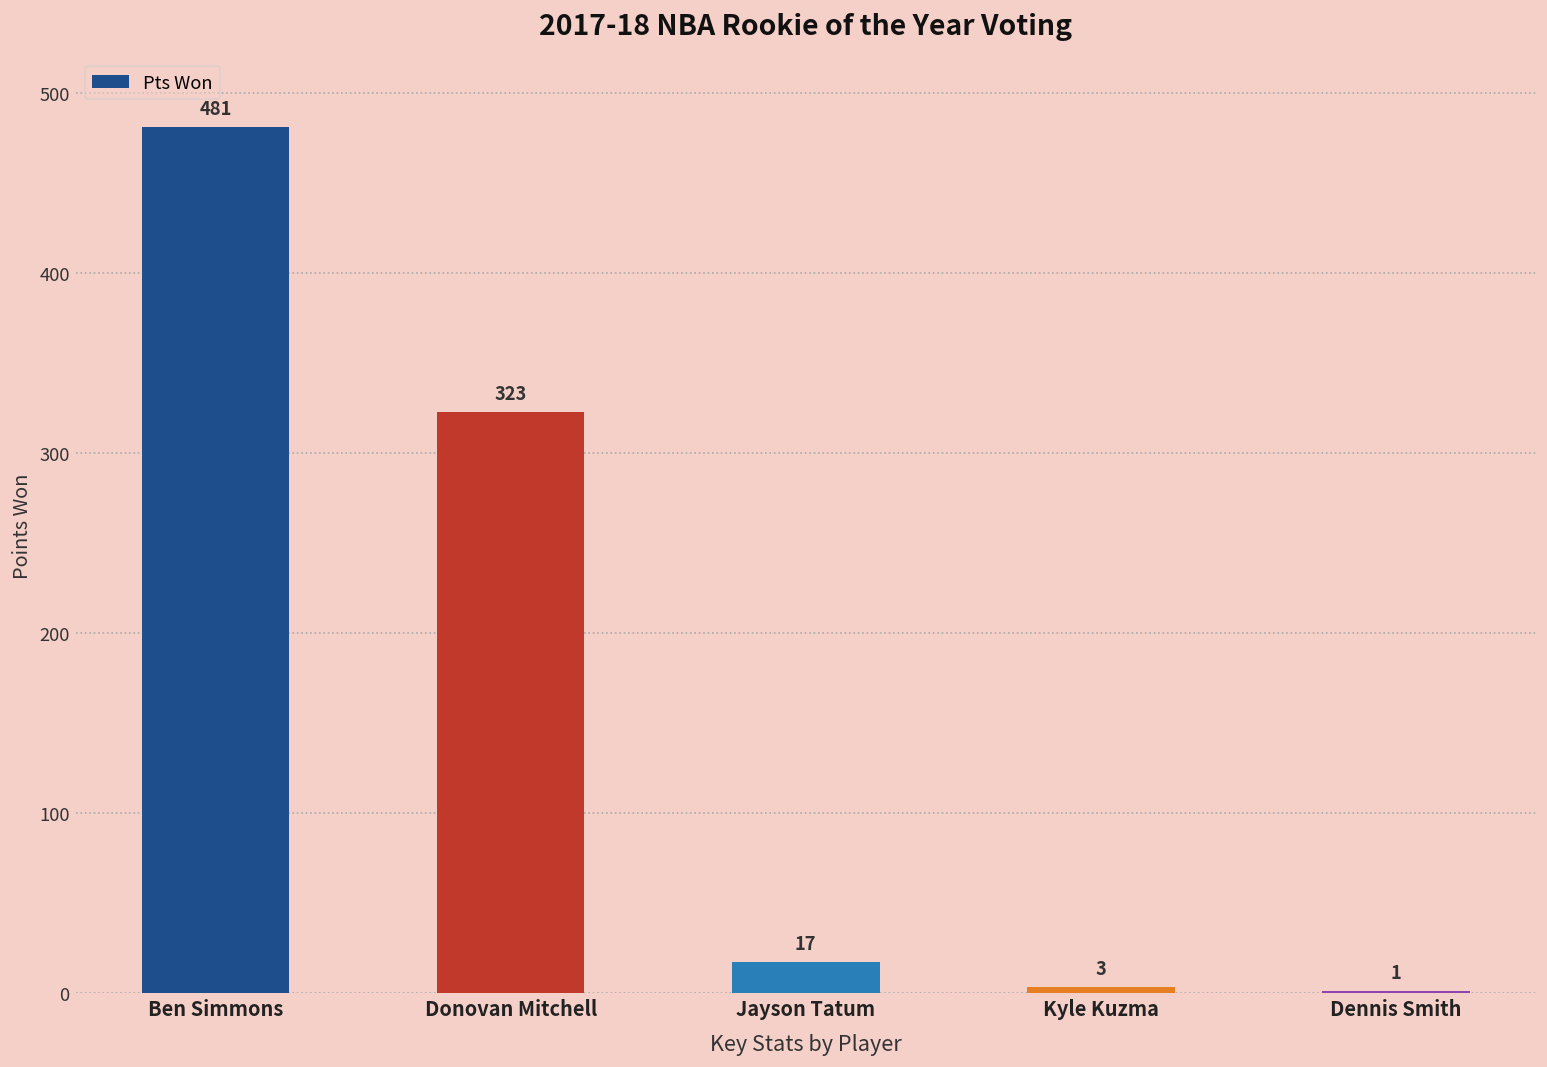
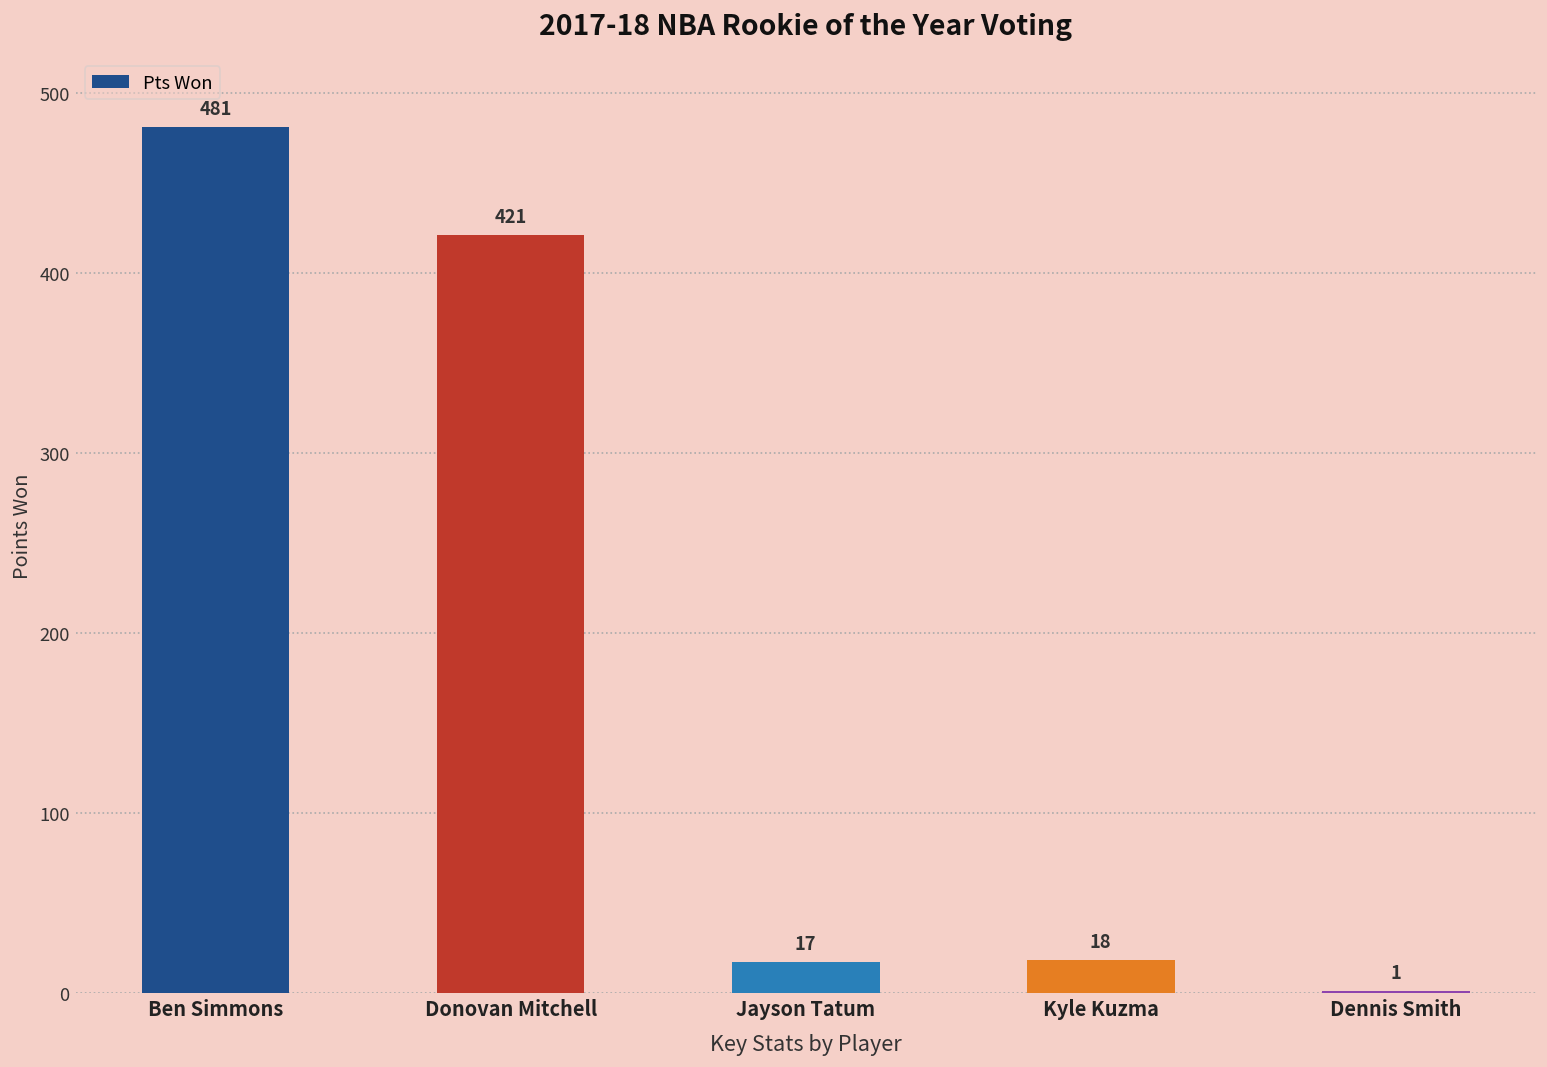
Donovan Mitchell: 323 -> 421
Kyle Kuzma: 3 -> 18
